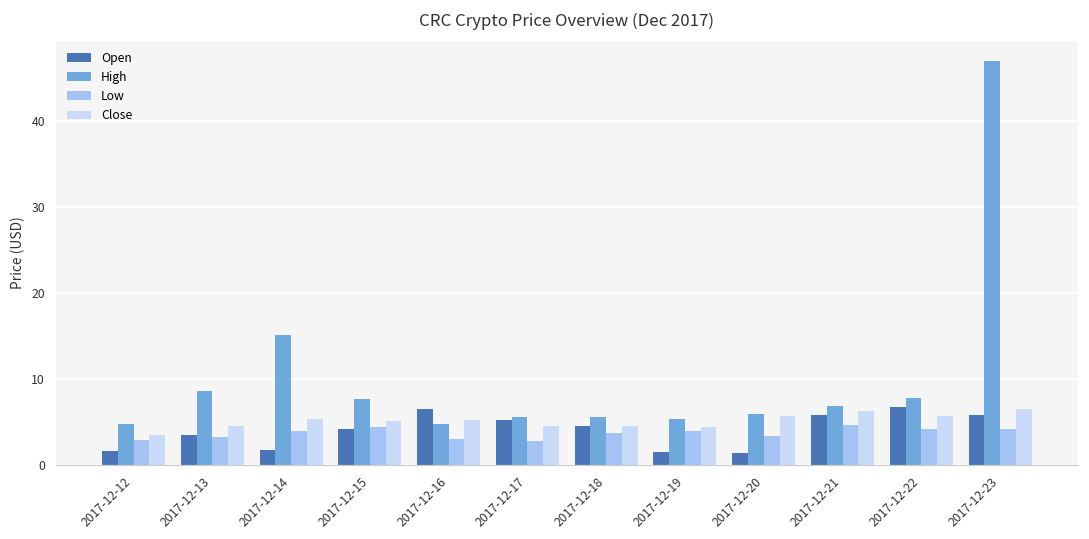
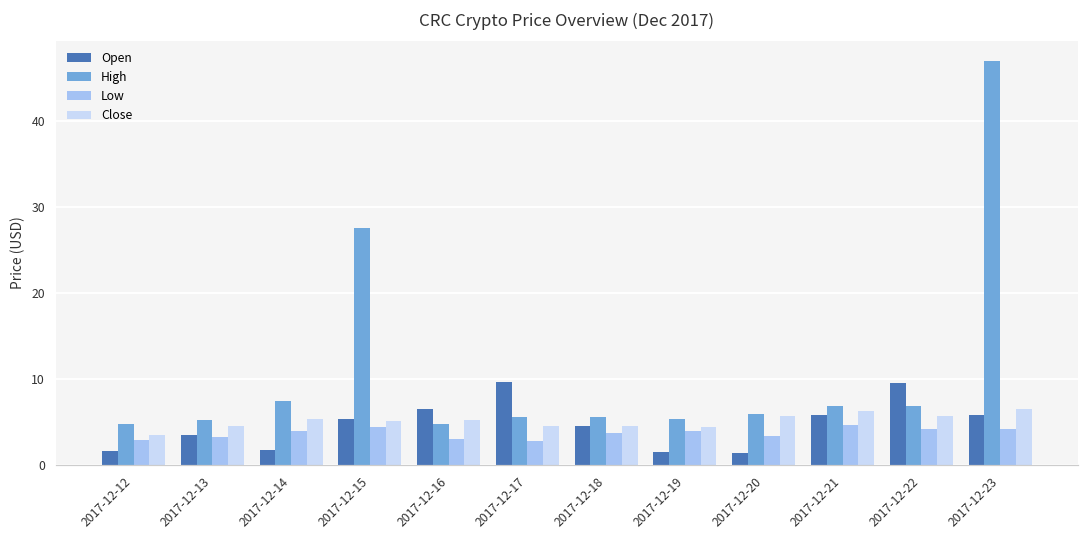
High, 2017-12-13: 9 -> 5
High, 2017-12-14: 15 -> 7
Open, 2017-12-15: 4 -> 5
High, 2017-12-15: 8 -> 28
Open, 2017-12-17: 5 -> 10
Open, 2017-12-22: 7 -> 9
High, 2017-12-22: 8 -> 7
